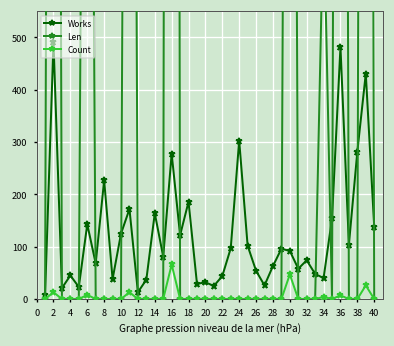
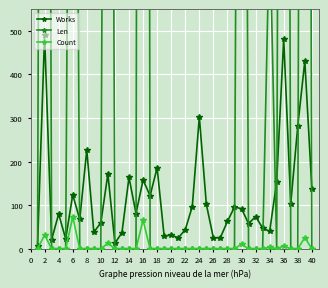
Count, 2: 10 -> 30
Works, 4: 50 -> 80
Works, 6: 140 -> 120
Count, 6: 10 -> 70
Works, 10: 130 -> 60
Works, 16: 280 -> 160
Works, 26: 50 -> 30
Count, 30: 50 -> 10
